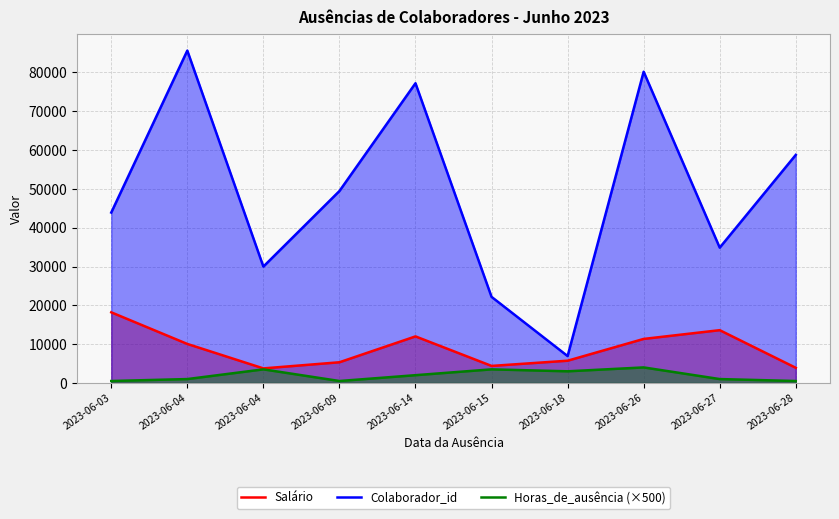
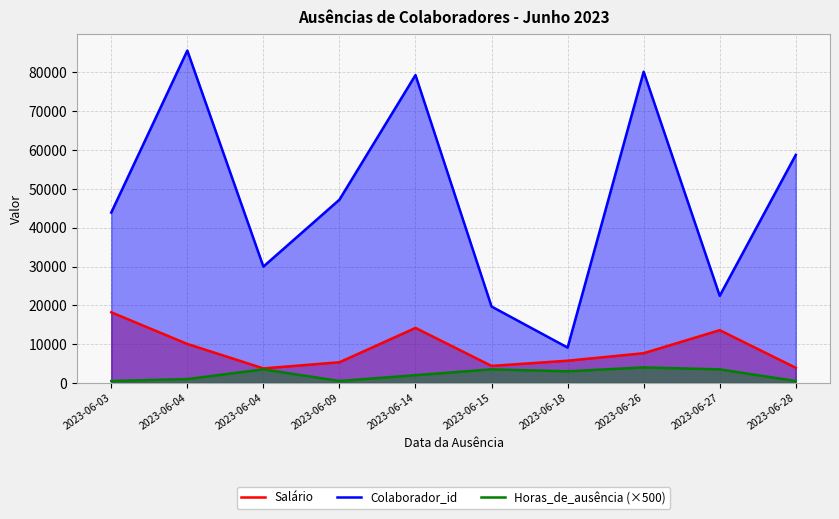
Colaborador_id, 2023-06-09: 49000 -> 47000
Salário, 2023-06-14: 12000 -> 14000
Colaborador_id, 2023-06-14: 77000 -> 79000
Colaborador_id, 2023-06-15: 22000 -> 20000
Colaborador_id, 2023-06-18: 7000 -> 9000
Salário, 2023-06-26: 11000 -> 8000
Colaborador_id, 2023-06-27: 35000 -> 22000
Horas_de_ausência (×500), 2023-06-27: 1000 -> 4000
